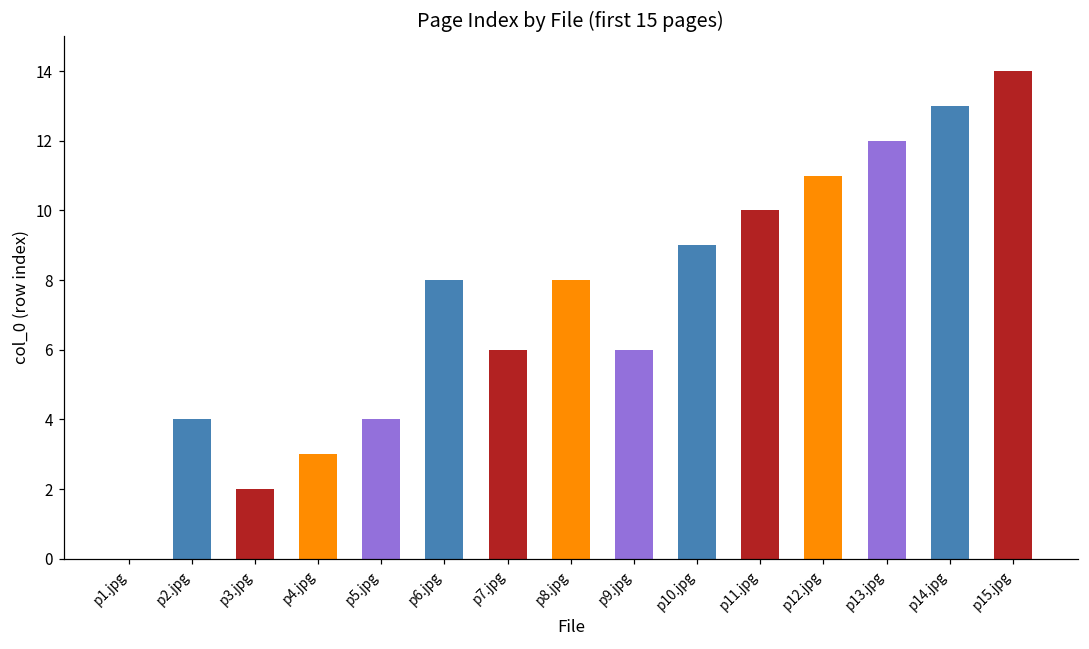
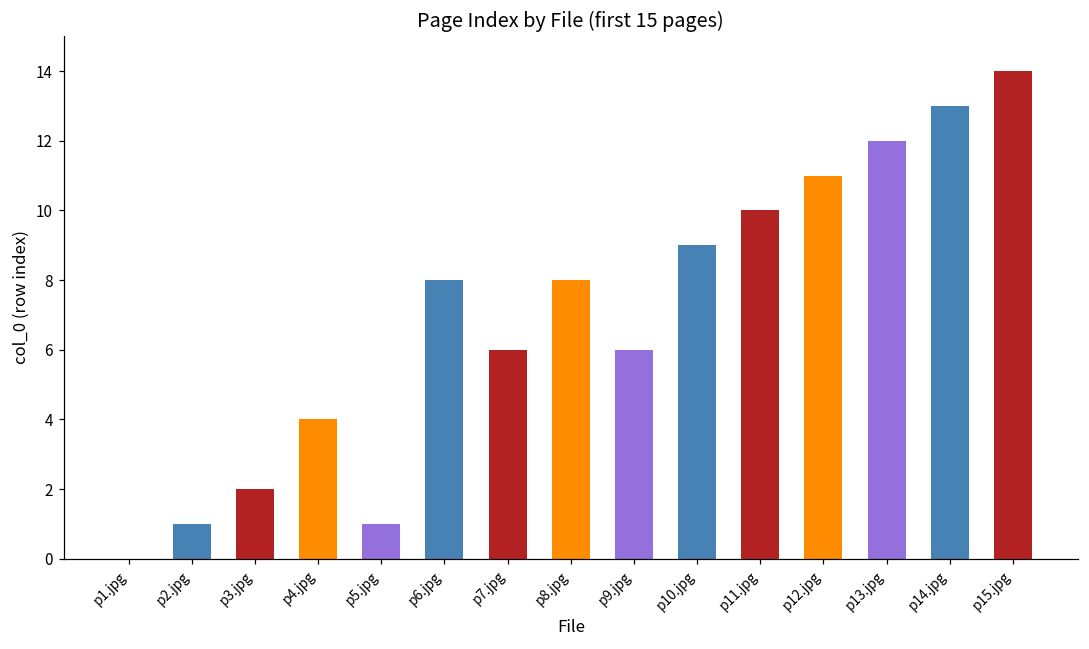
p2.jpg: 4 -> 1
p4.jpg: 3 -> 4
p5.jpg: 4 -> 1
